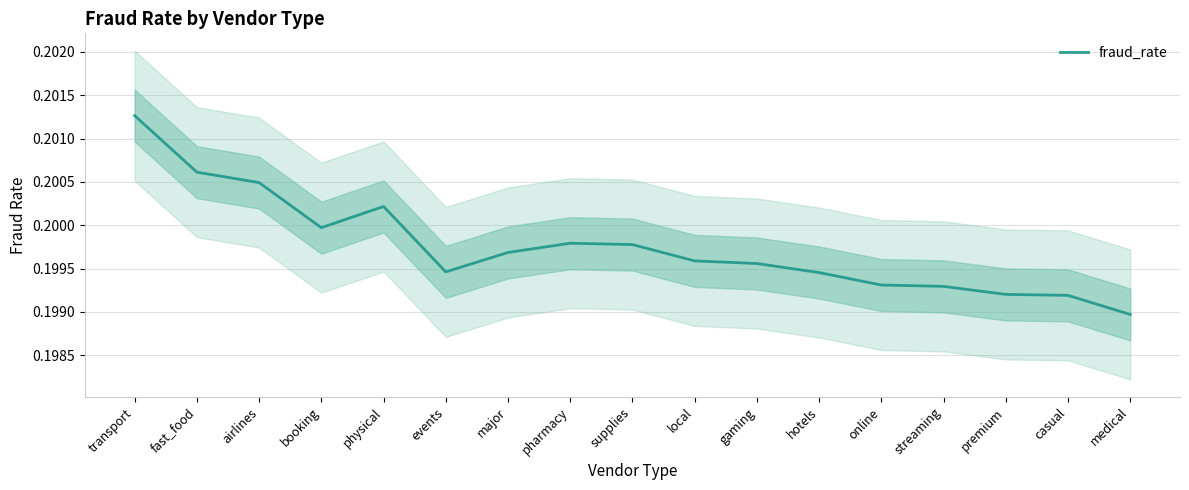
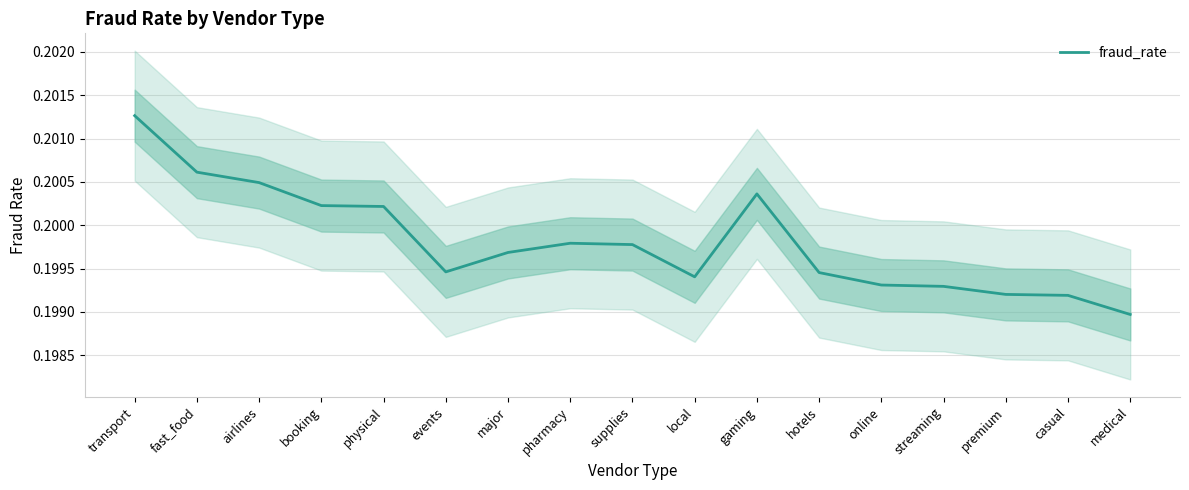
fraud_rate, booking: 0.2000 -> 0.2002
fraud_rate, local: 0.1996 -> 0.1994
fraud_rate, gaming: 0.1996 -> 0.2004
